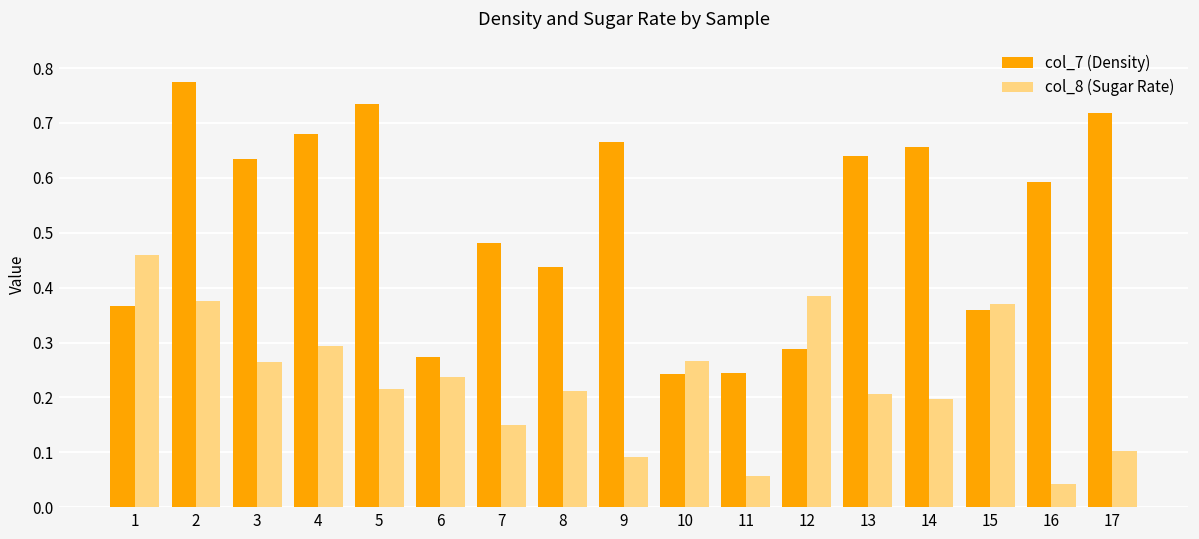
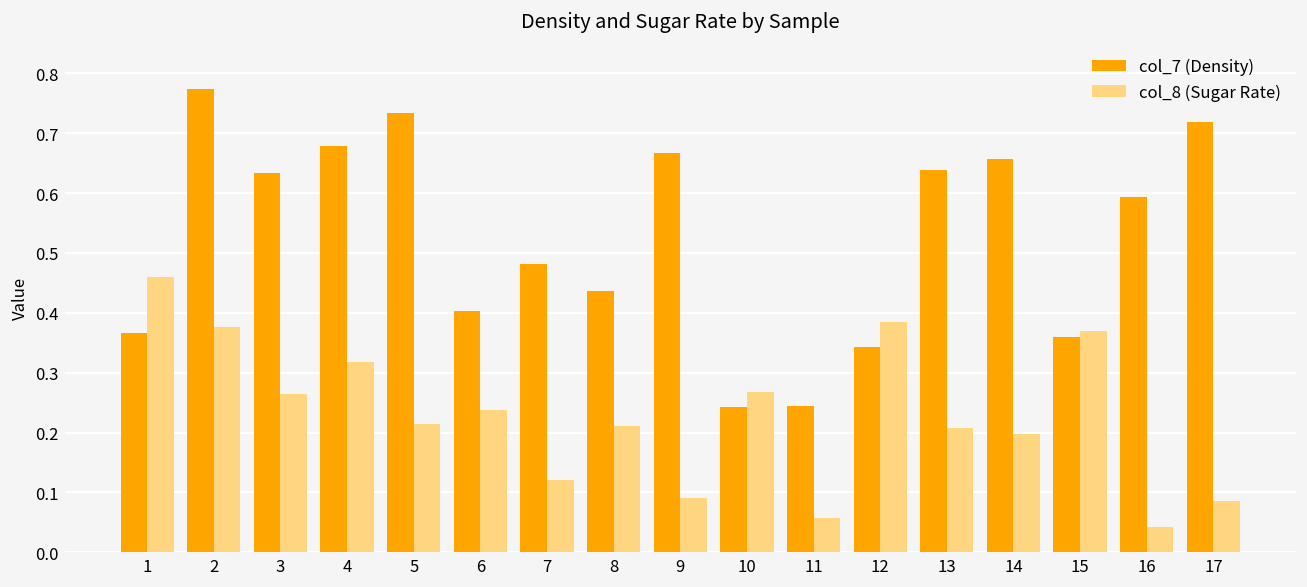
col_8 (Sugar Rate), 4: 0.29 -> 0.32
col_7 (Density), 6: 0.27 -> 0.40
col_8 (Sugar Rate), 7: 0.15 -> 0.12
col_7 (Density), 12: 0.29 -> 0.34
col_8 (Sugar Rate), 17: 0.10 -> 0.09
